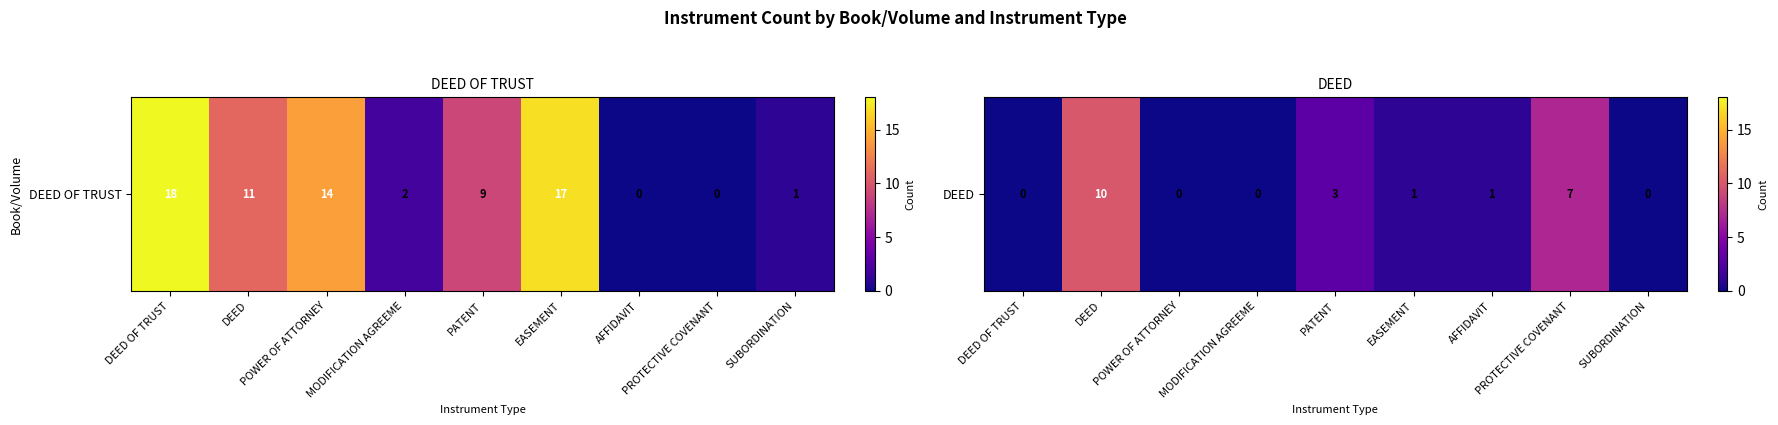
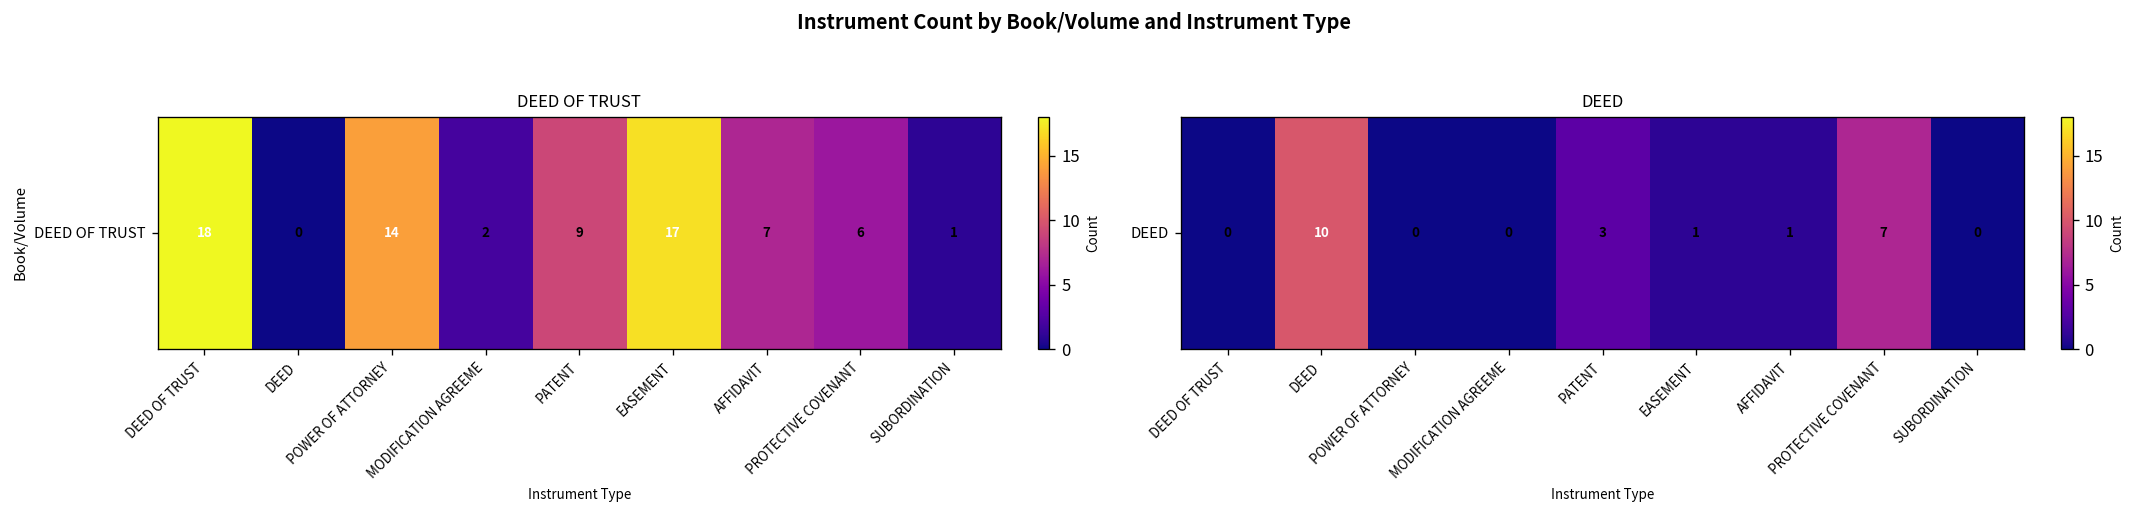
DEED OF TRUST, DEED OF TRUST, DEED: 11 -> 0
DEED OF TRUST, DEED OF TRUST, AFFIDAVIT: 0 -> 7
DEED OF TRUST, DEED OF TRUST, PROTECTIVE COVENANT: 0 -> 6
